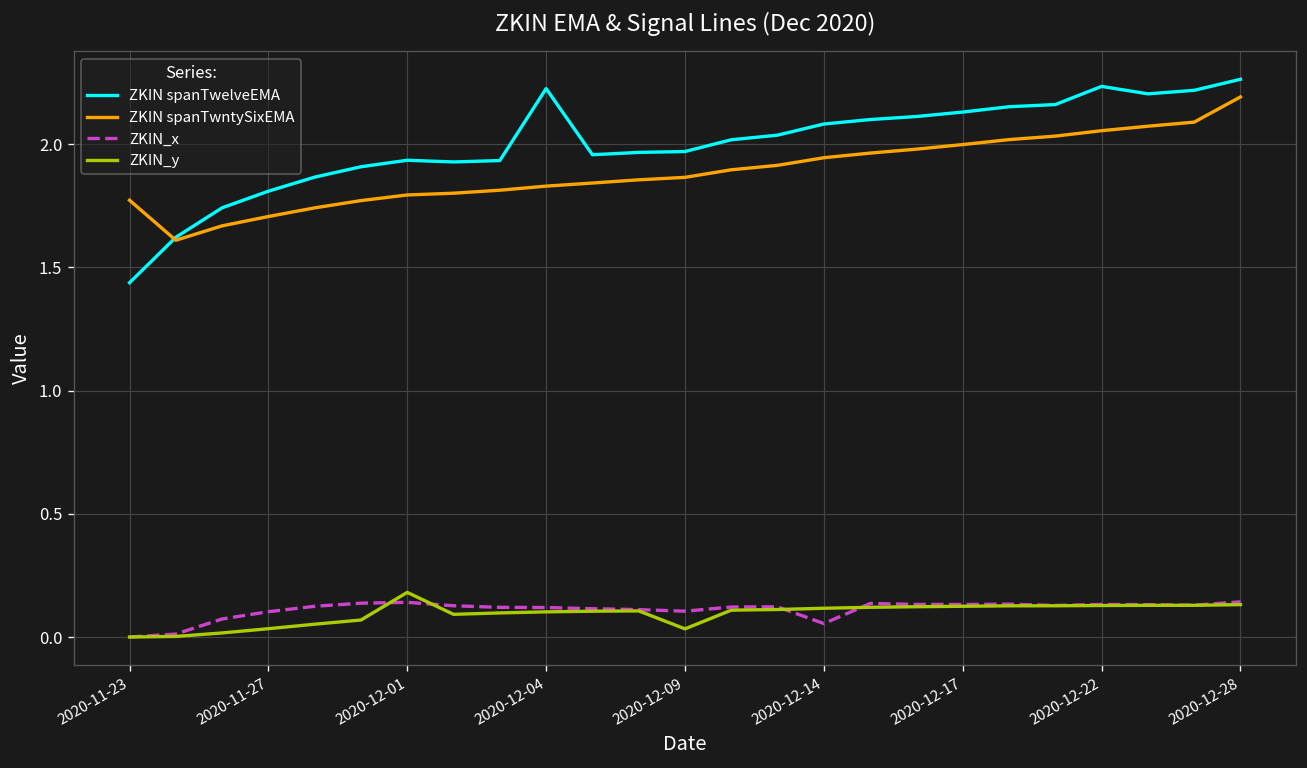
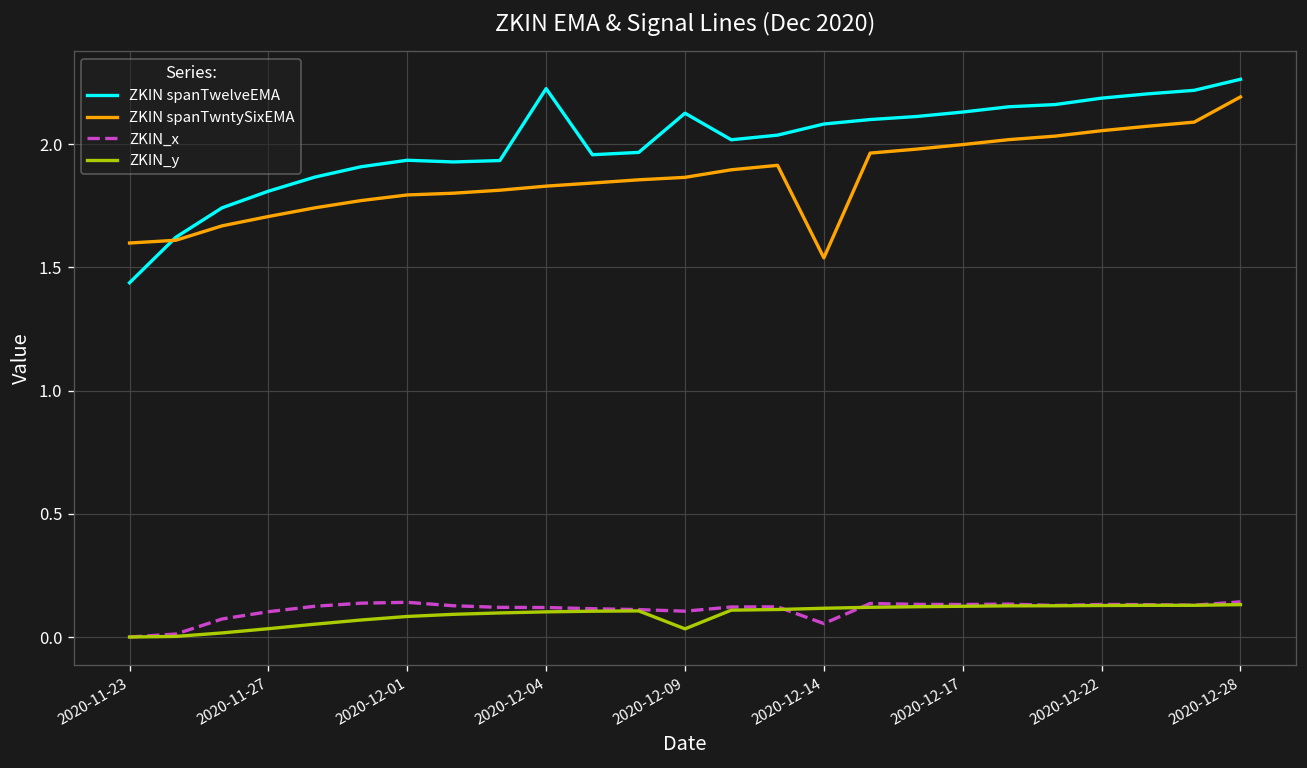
ZKIN spanTwntySixEMA, 2020-11-23: 1.77 -> 1.60
ZKIN_y, 2020-12-01: 0.18 -> 0.08
ZKIN spanTwelveEMA, 2020-12-09: 1.97 -> 2.13
ZKIN spanTwntySixEMA, 2020-12-14: 1.94 -> 1.54
ZKIN spanTwelveEMA, 2020-12-22: 2.23 -> 2.19
